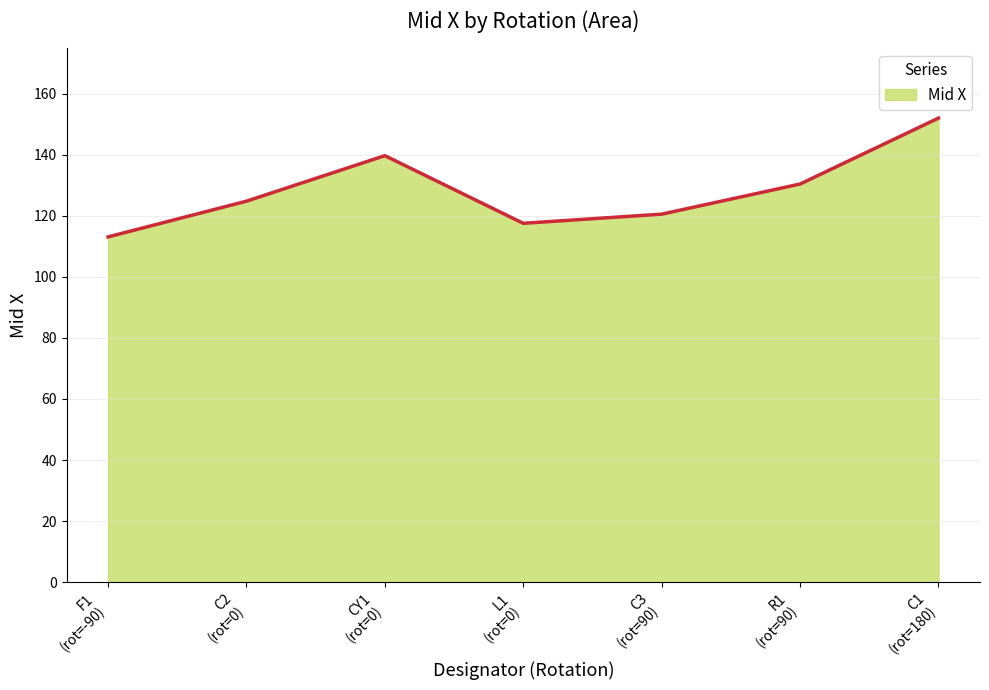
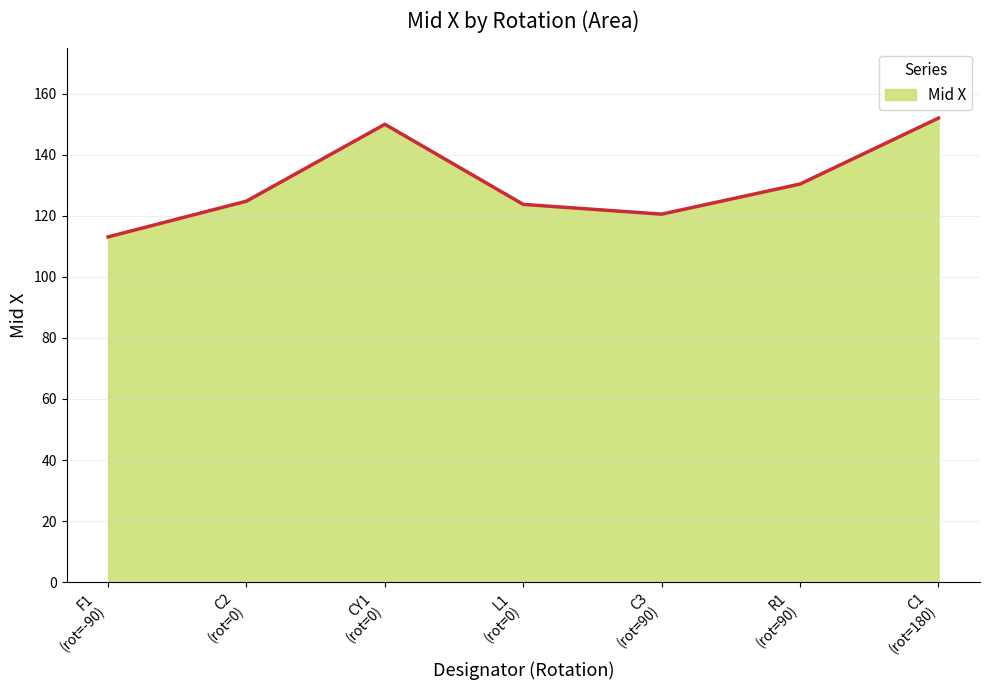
CY1 (rot=0): 140 -> 150
L1 (rot=0): 118 -> 124
